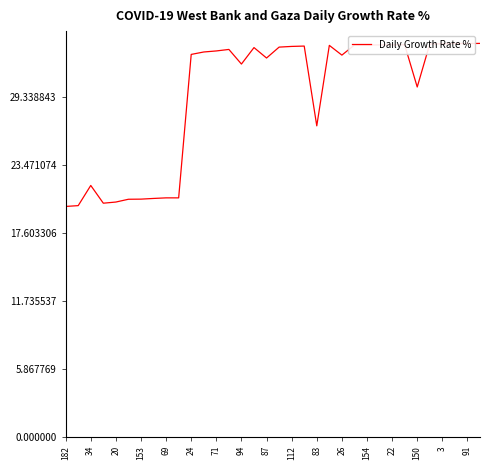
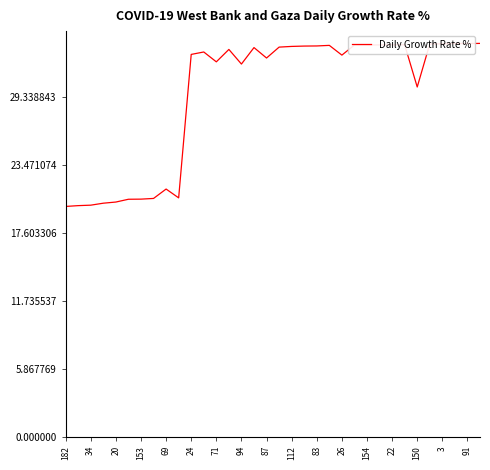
34: 21.7 -> 20.0
69: 20.6 -> 21.4
71: 33.3 -> 32.4
83: 26.8 -> 33.7
